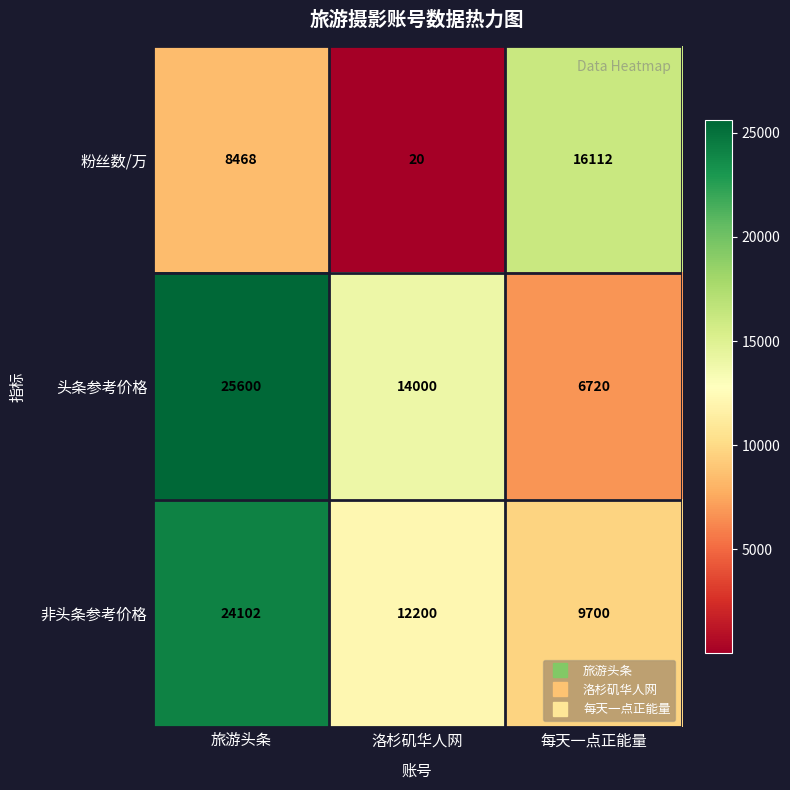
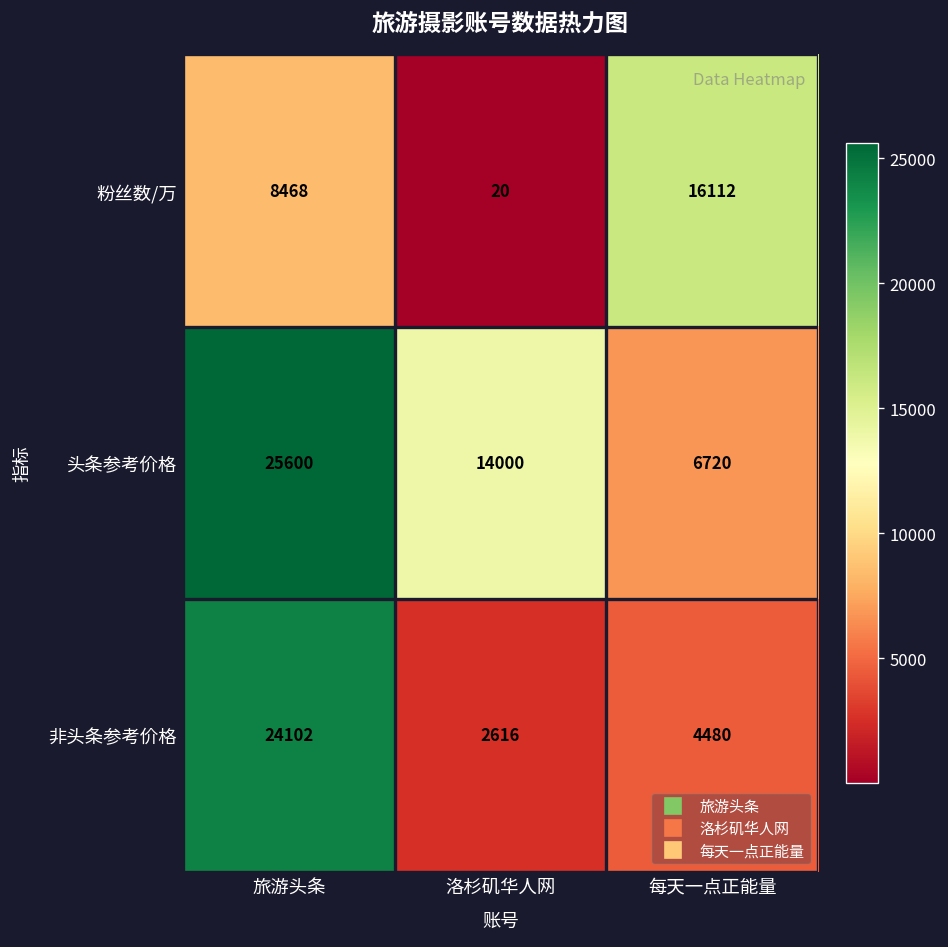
非头条参考价格, 洛杉矶华人网: 12200 -> 2616
非头条参考价格, 每天一点正能量: 9700 -> 4480
